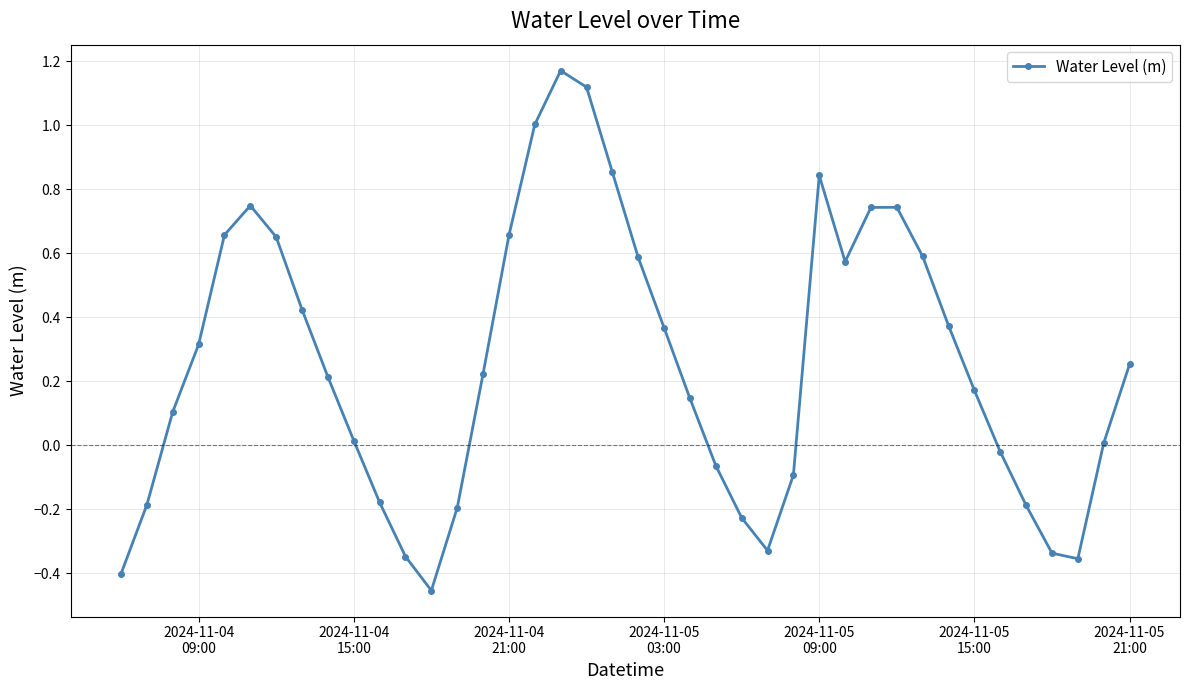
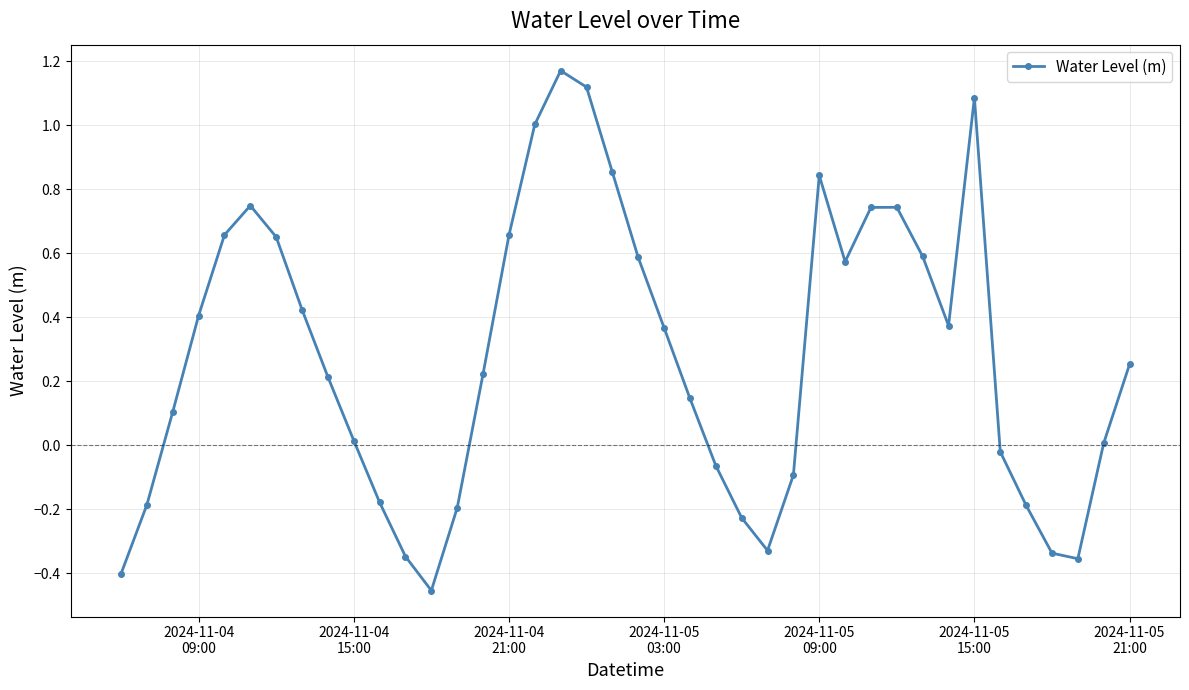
2024-11-04 09:00: 0.32 -> 0.41
2024-11-05 15:00: 0.17 -> 1.09
